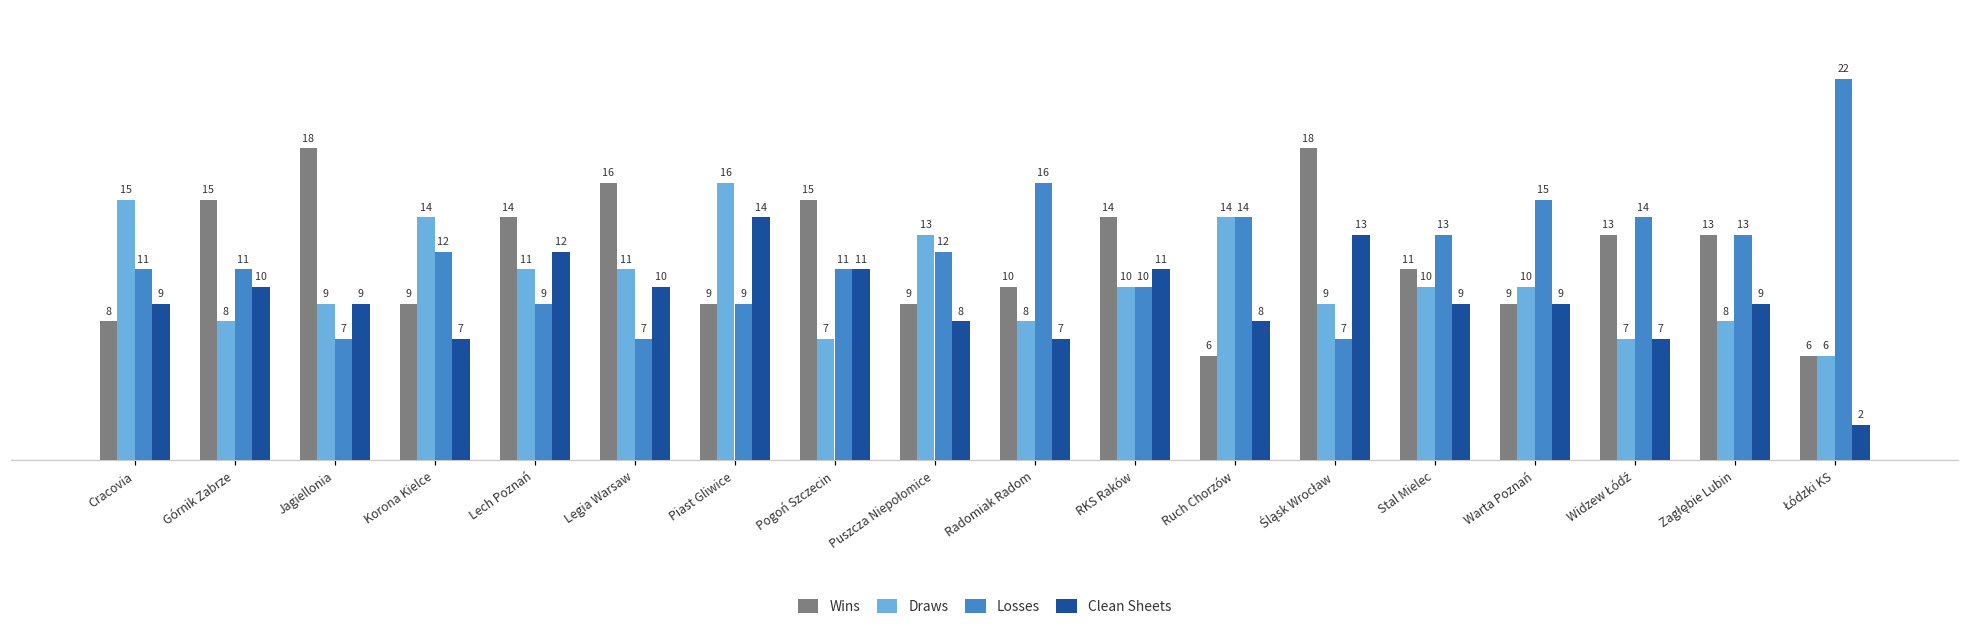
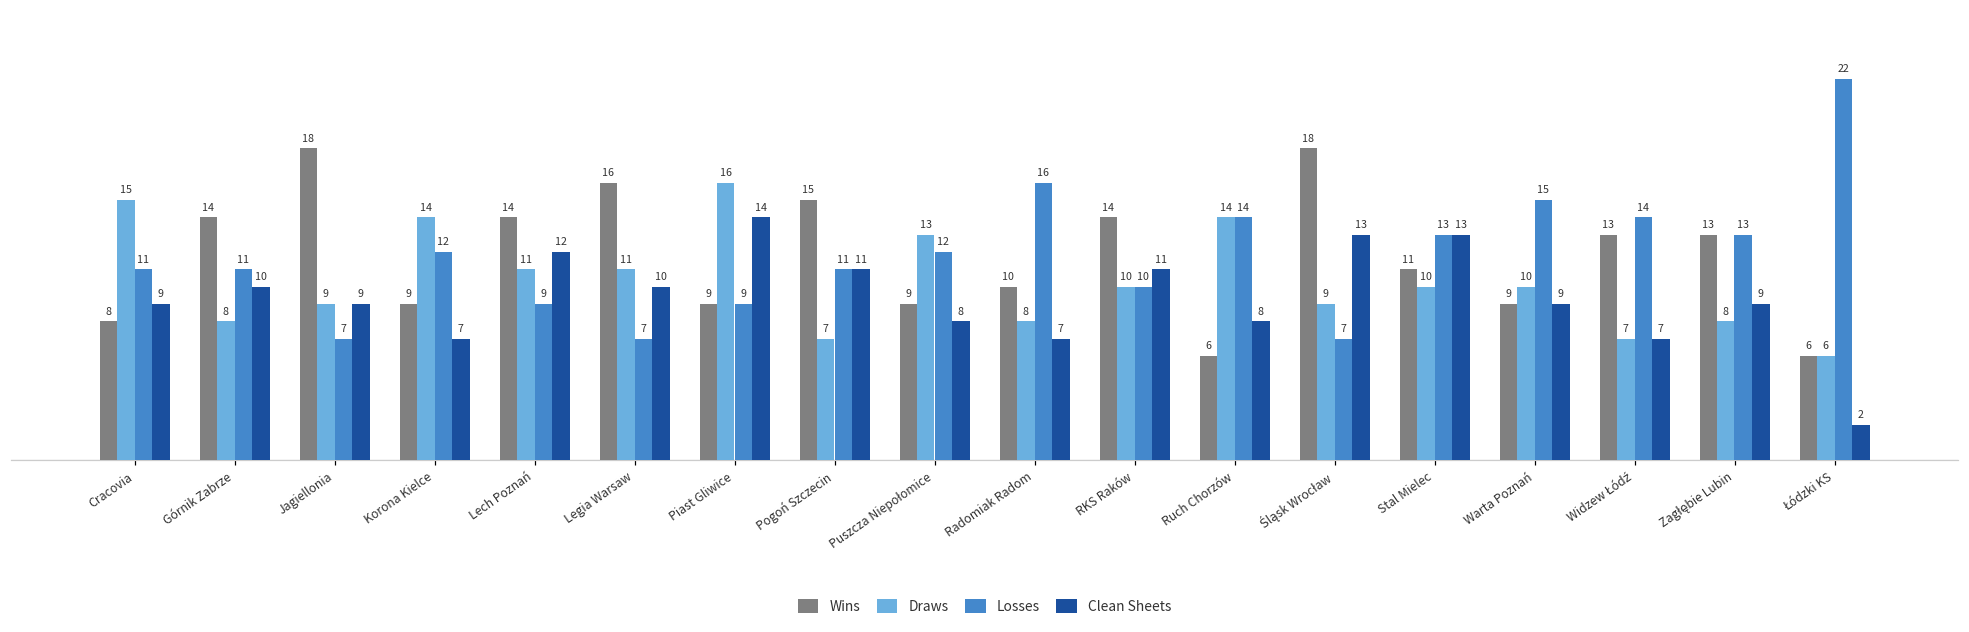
Wins, Górnik Zabrze: 15 -> 14
Clean Sheets, Stal Mielec: 9 -> 13
